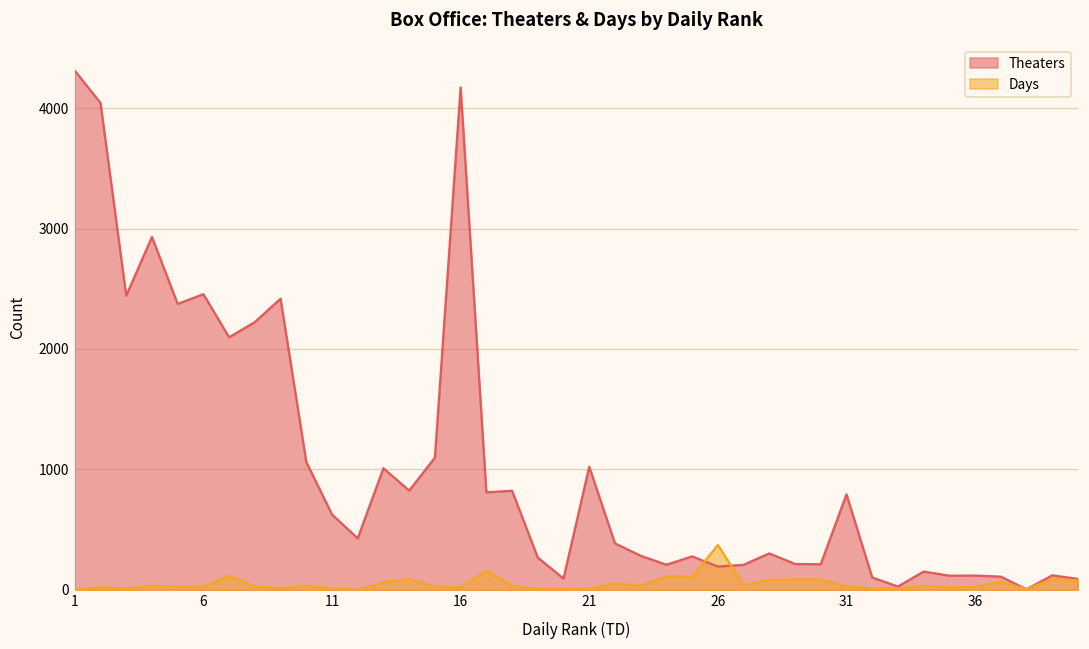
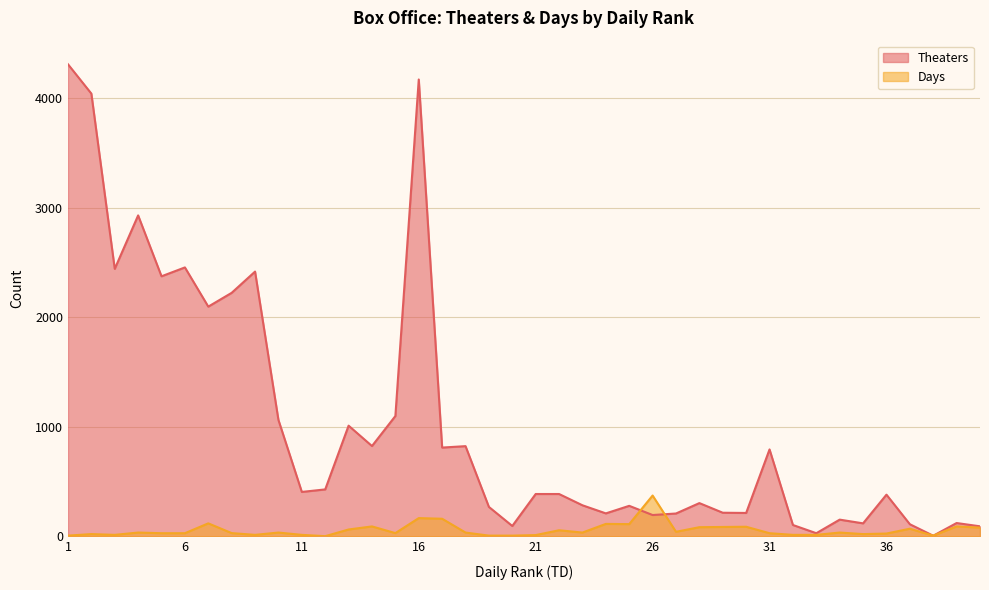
Theaters, 11: 630 -> 410
Days, 16: 20 -> 170
Theaters, 21: 1020 -> 390
Theaters, 36: 120 -> 380
